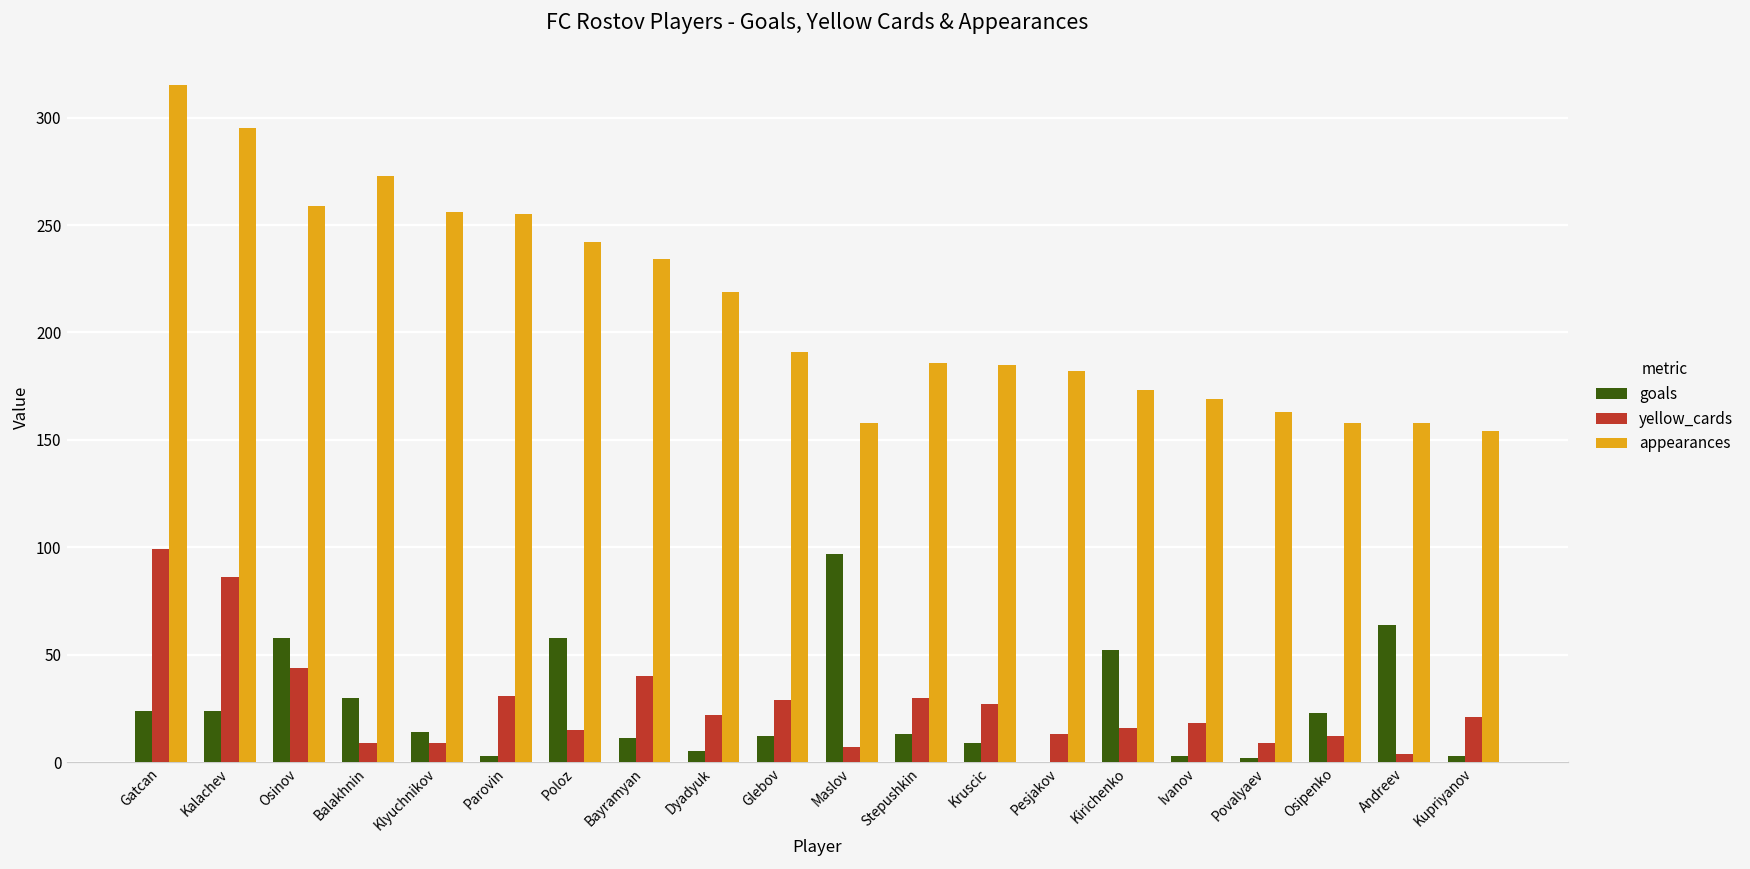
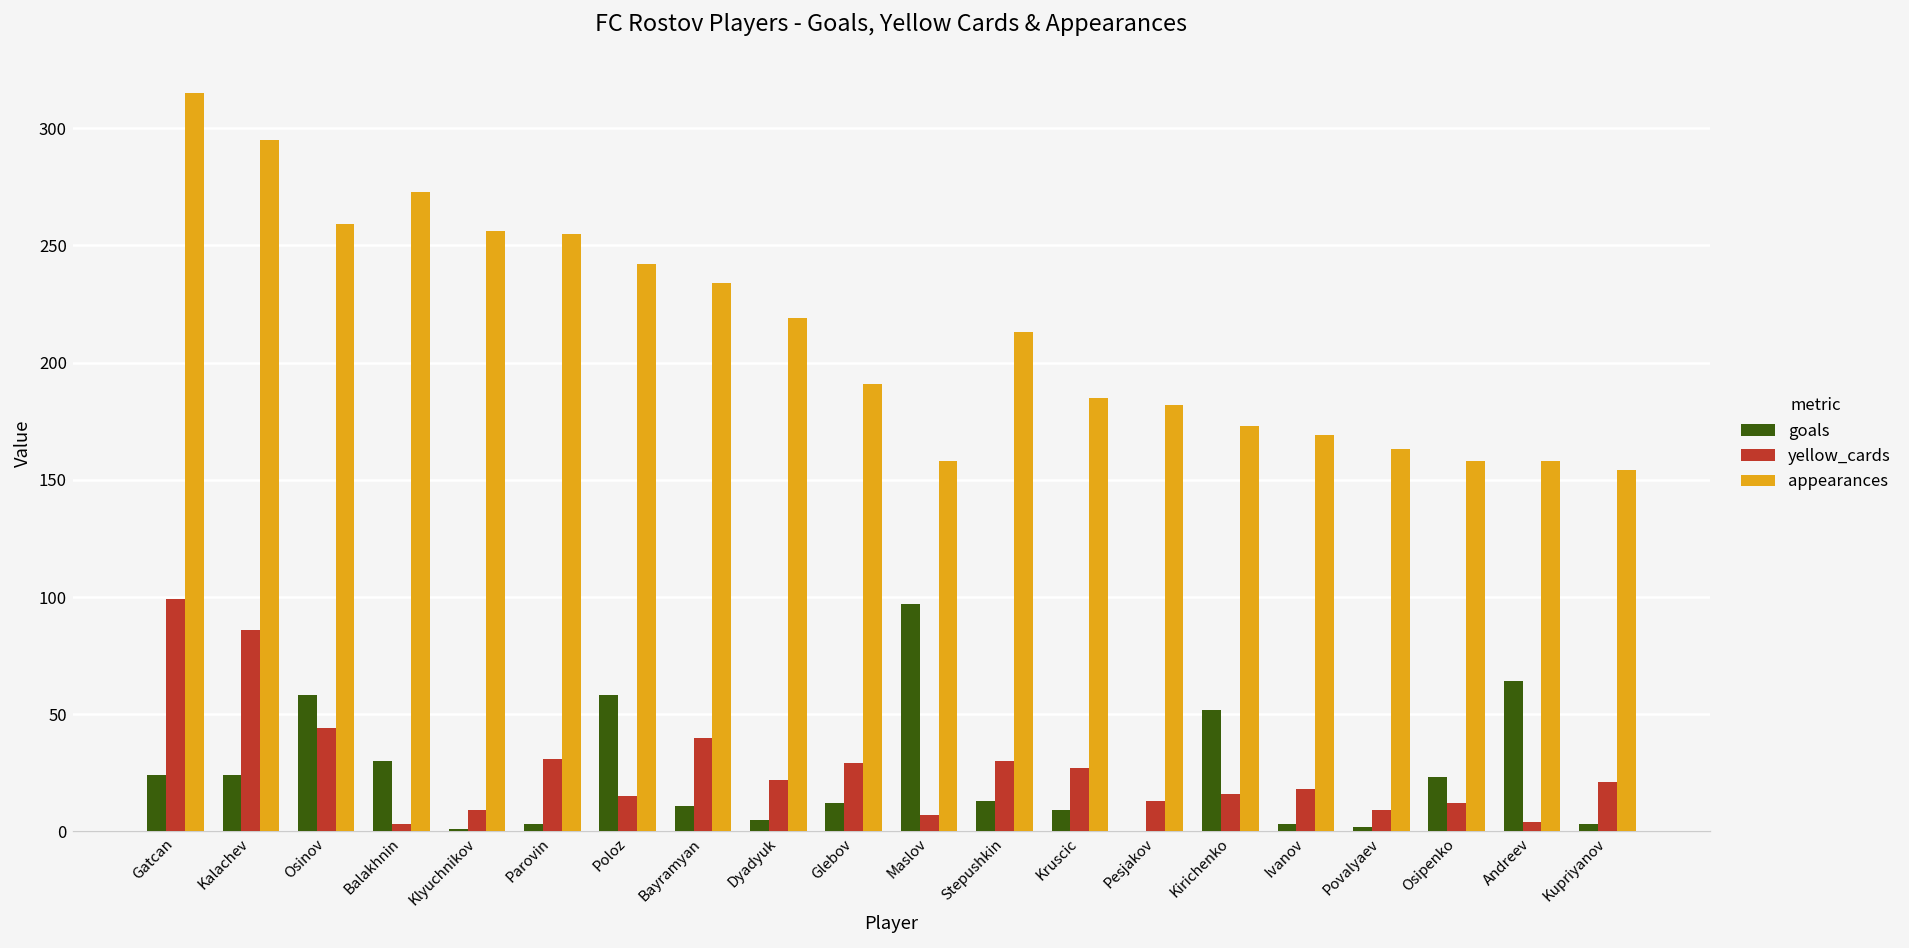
yellow_cards, Balakhnin: 9 -> 3
goals, Klyuchnikov: 14 -> 1
appearances, Stepushkin: 186 -> 213
